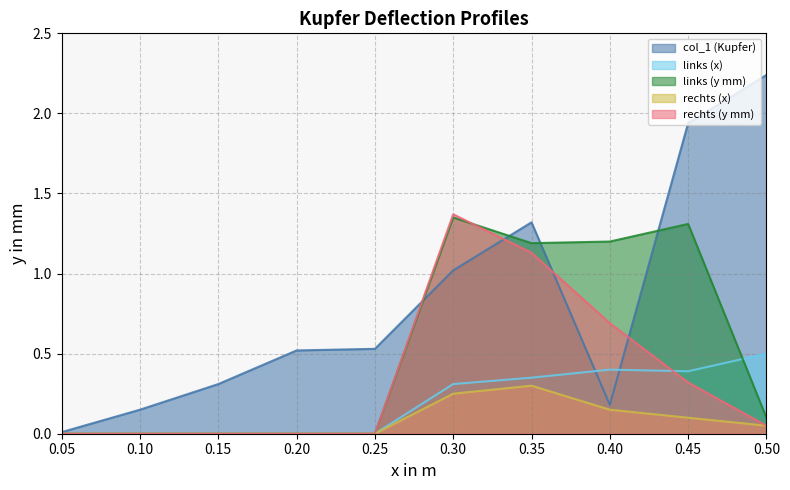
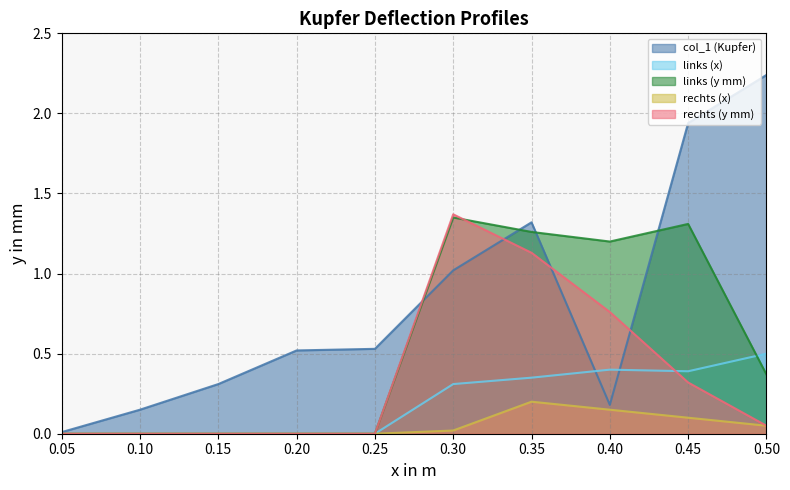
rechts (x), 0.30: 0.25 -> 0.02
links (y mm), 0.35: 1.19 -> 1.26
rechts (x), 0.35: 0.3 -> 0.2
rechts (y mm), 0.40: 0.69 -> 0.76
links (y mm), 0.50: 0.10 -> 0.37
